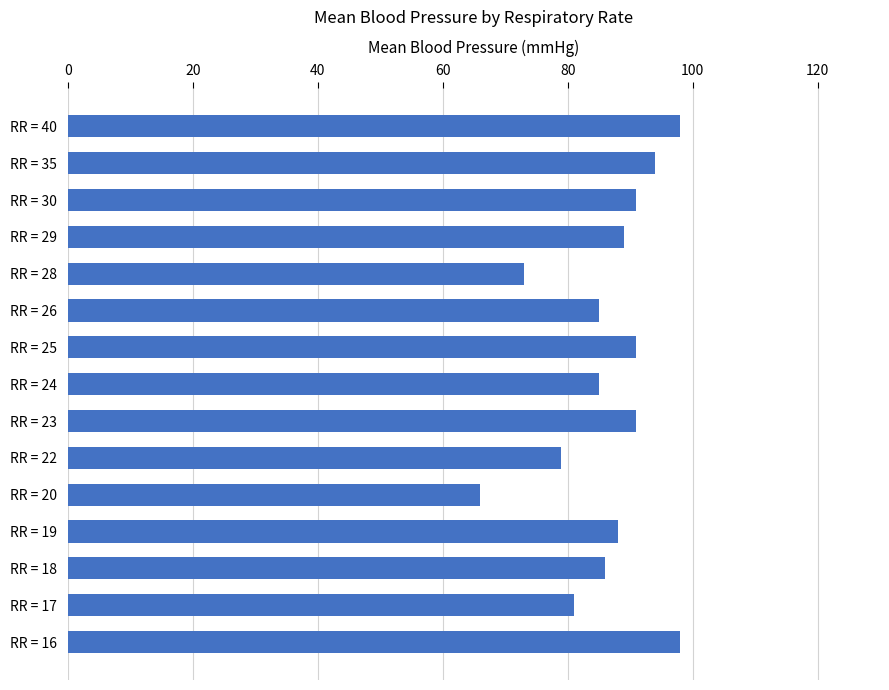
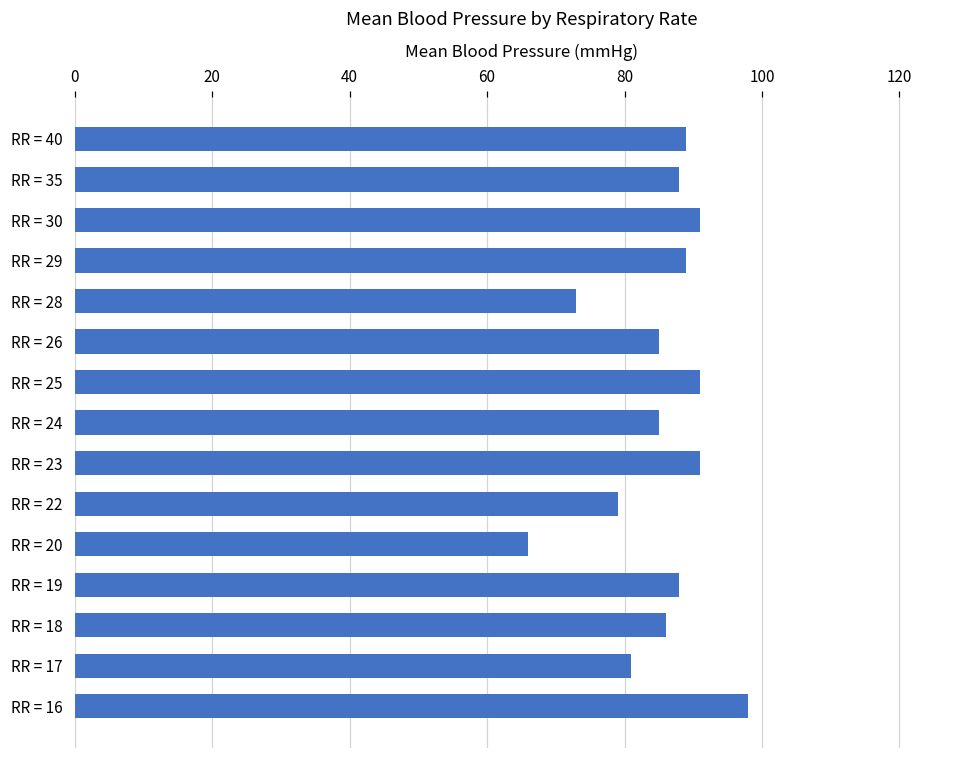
RR = 40: 98 -> 89
RR = 35: 94 -> 88
